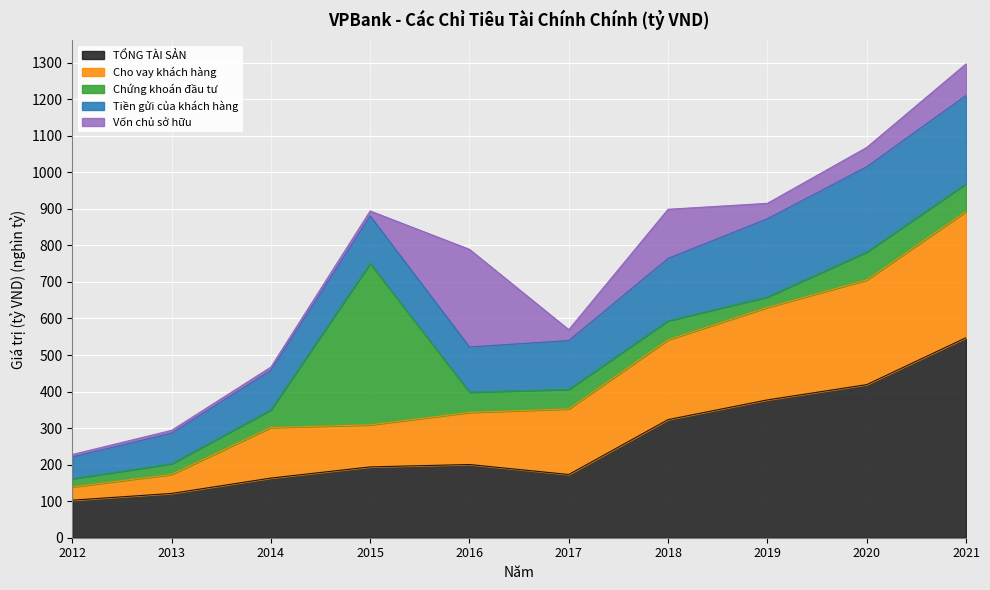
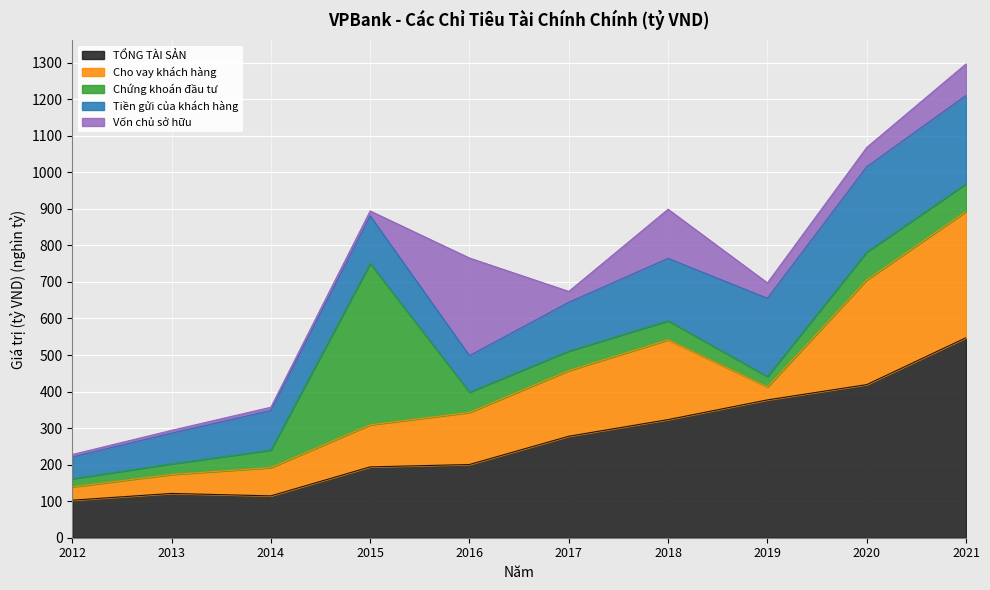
TỔNG TÀI SẢN, 2014: 160 -> 110
Cho vay khách hàng, 2014: 140 -> 80
Tiền gửi của khách hàng, 2016: 120 -> 100
TỔNG TÀI SẢN, 2017: 170 -> 280
Cho vay khách hàng, 2019: 250 -> 40
